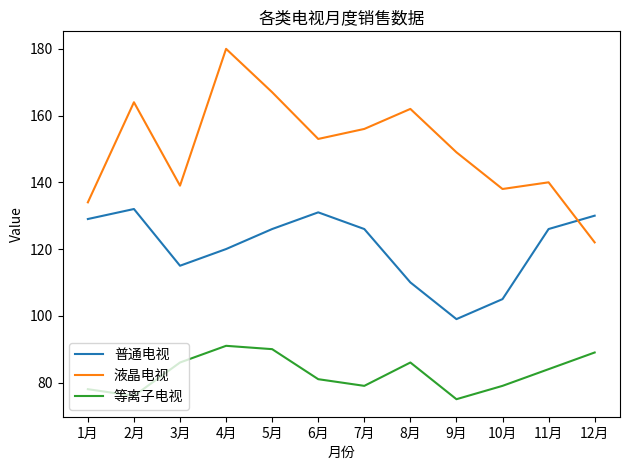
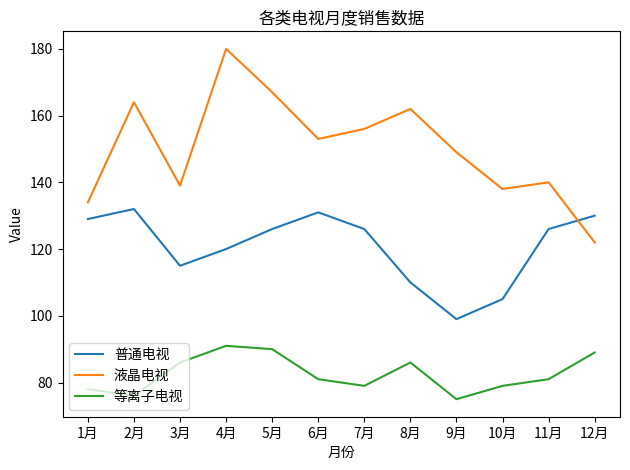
等离子电视, 11月: 84 -> 81
